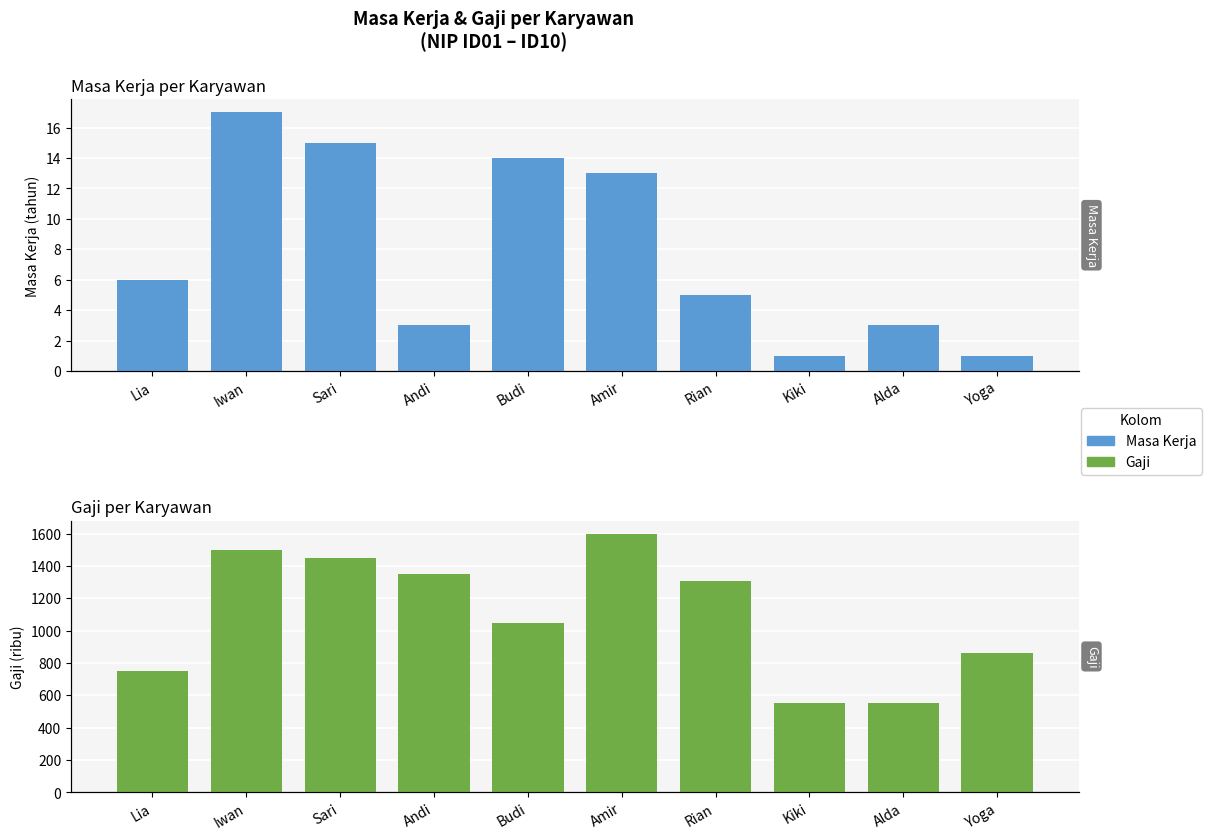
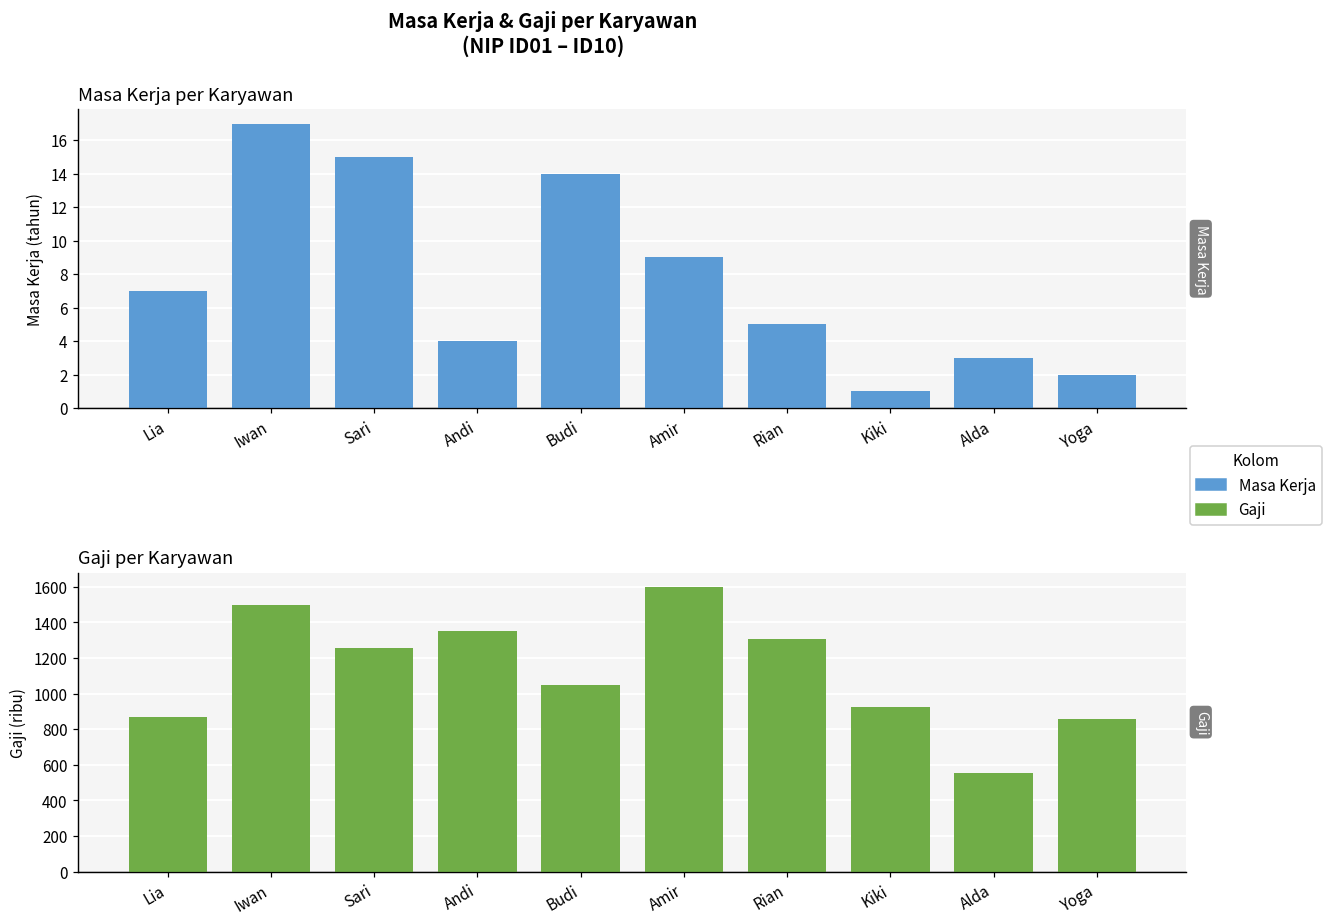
Masa Kerja per Karyawan, Lia: 6 -> 7
Masa Kerja per Karyawan, Andi: 3 -> 4
Masa Kerja per Karyawan, Amir: 13 -> 9
Masa Kerja per Karyawan, Yoga: 1 -> 2
Gaji per Karyawan, Lia: 750 -> 870
Gaji per Karyawan, Sari: 1450 -> 1260
Gaji per Karyawan, Kiki: 550 -> 930
